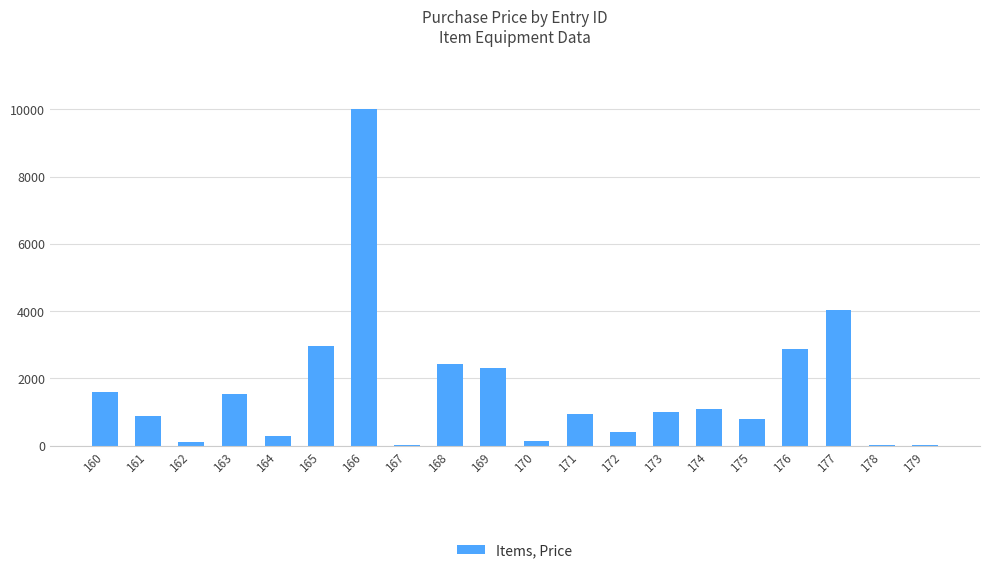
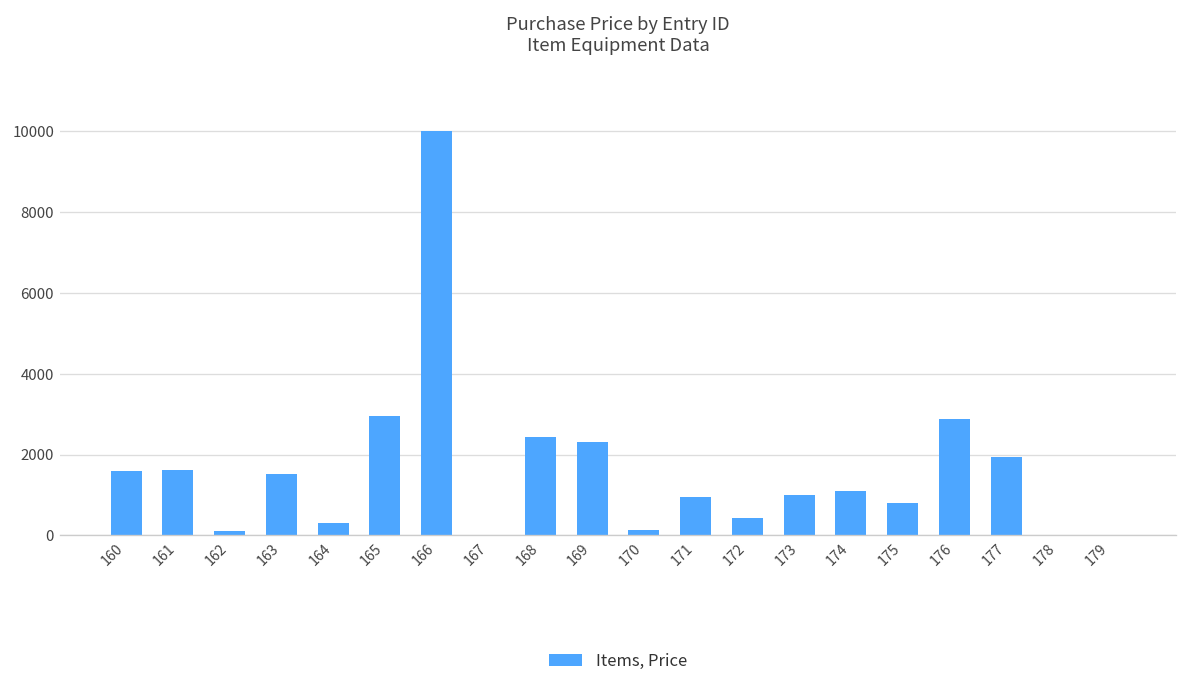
161: 900 -> 1600
177: 4000 -> 1900
